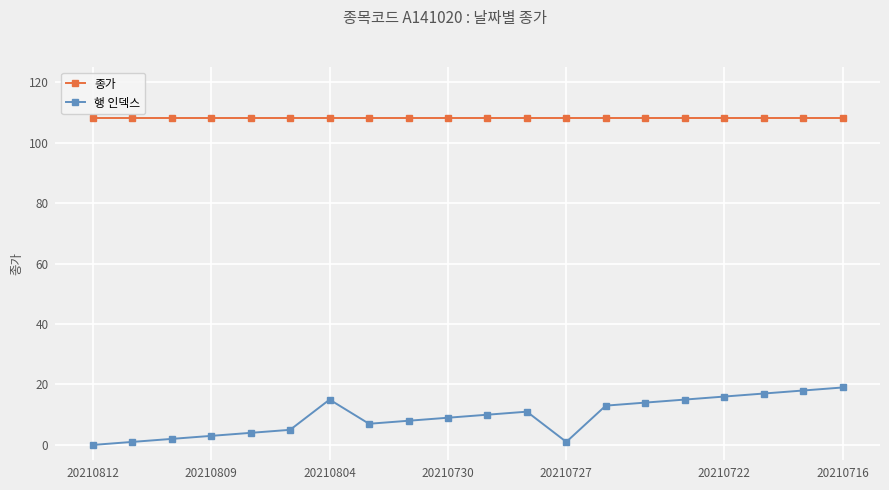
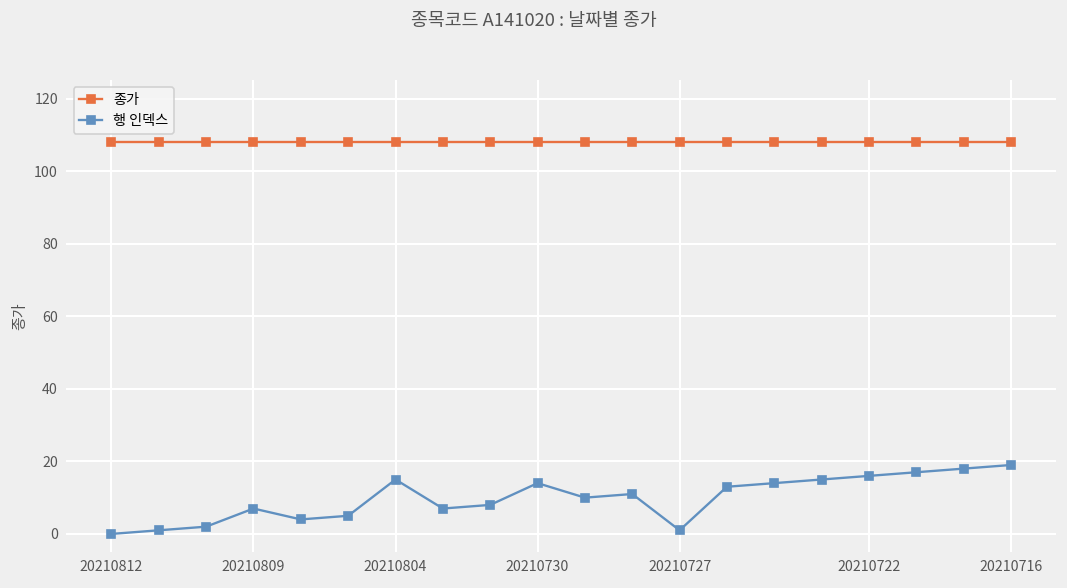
행 인덱스, 20210809: 3 -> 7
행 인덱스, 20210730: 9 -> 14
